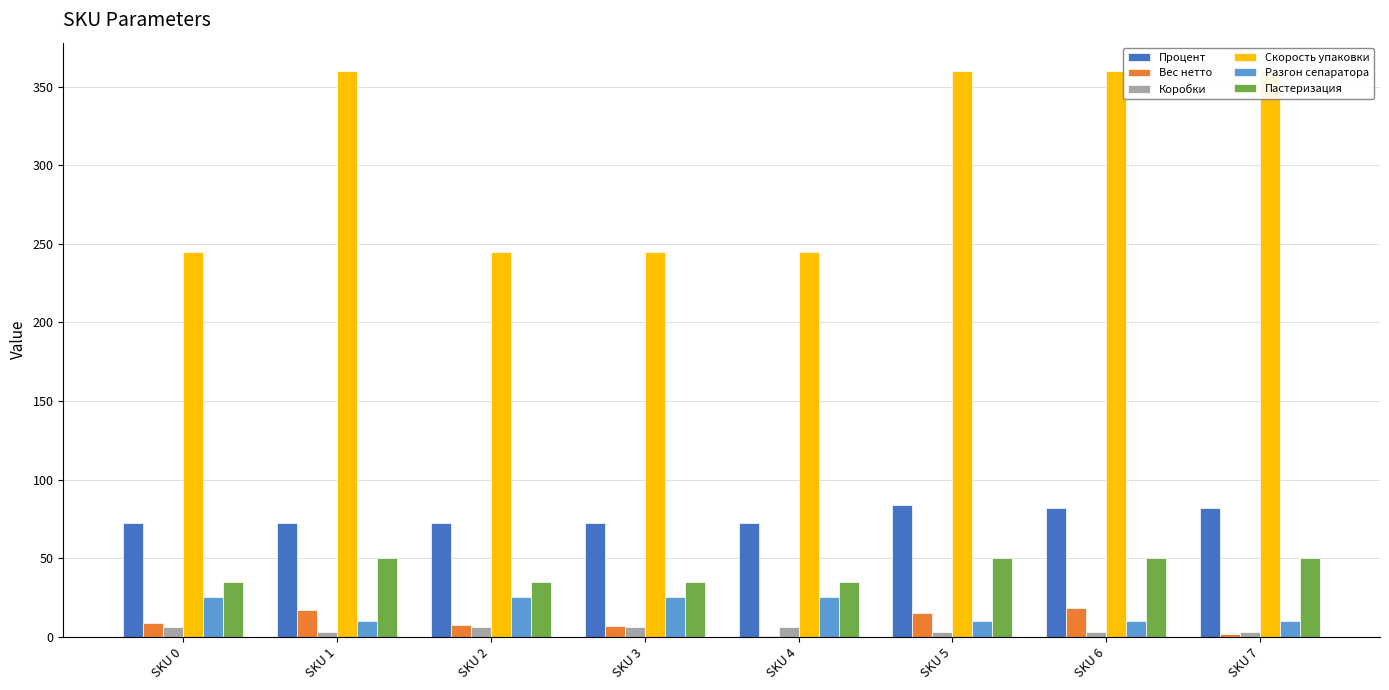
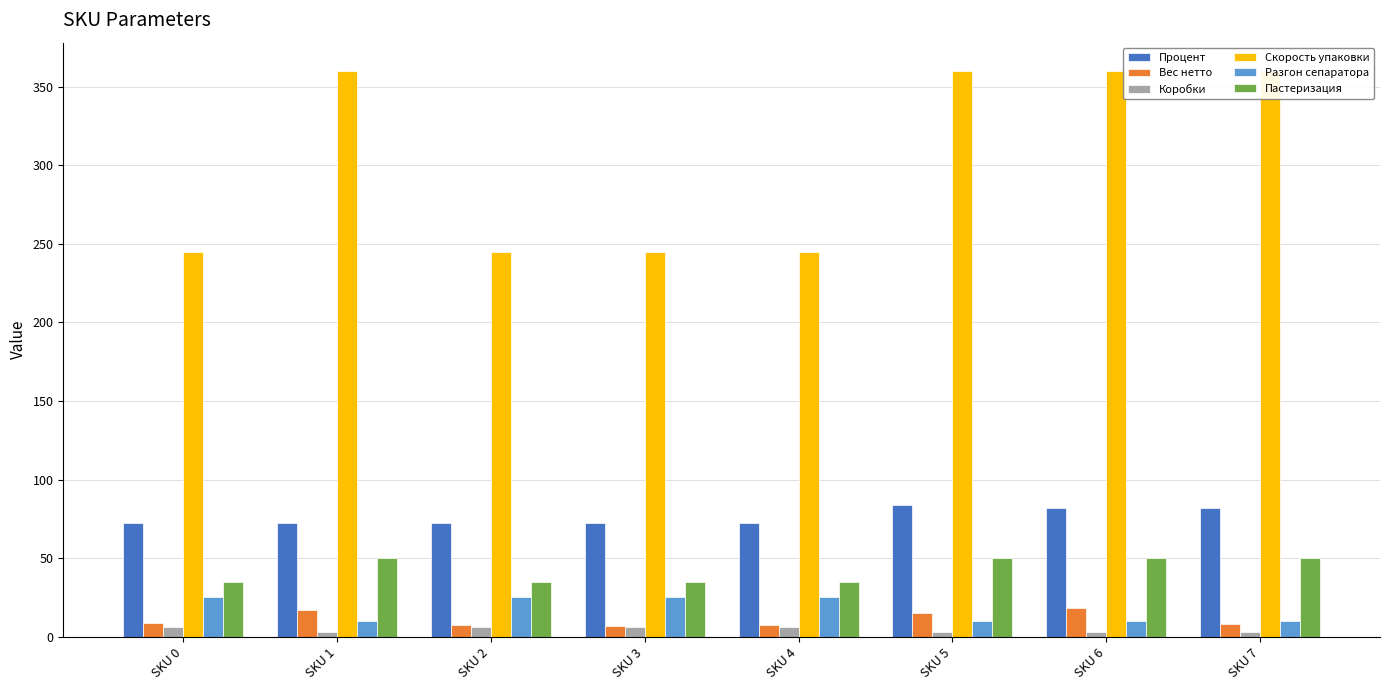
Вес нетто, SKU 4: 1 -> 8
Вес нетто, SKU 7: 2 -> 8
